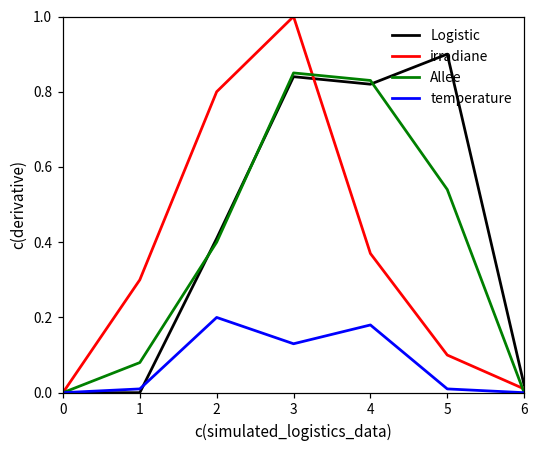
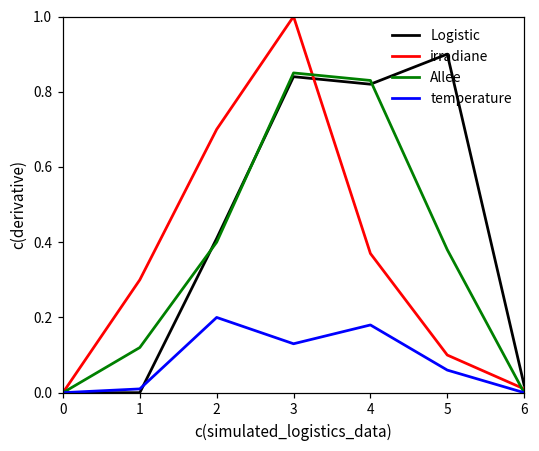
Allee, 1: 0.08 -> 0.12
irradiane, 2: 0.8 -> 0.7
Allee, 5: 0.54 -> 0.38
temperature, 5: 0.01 -> 0.06
